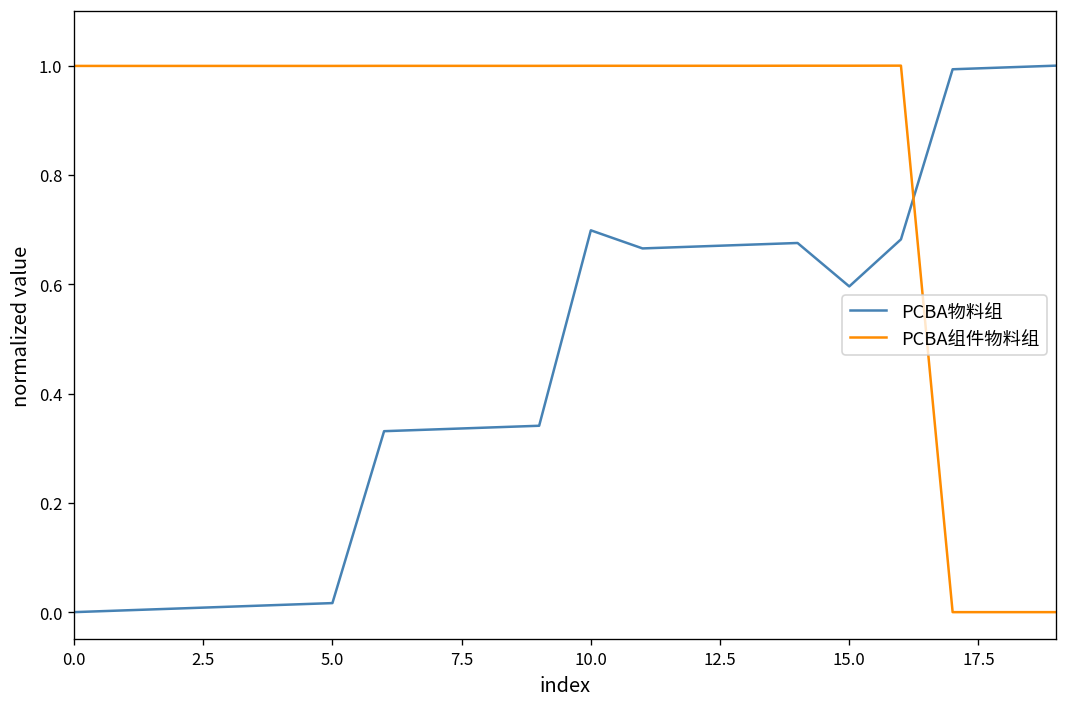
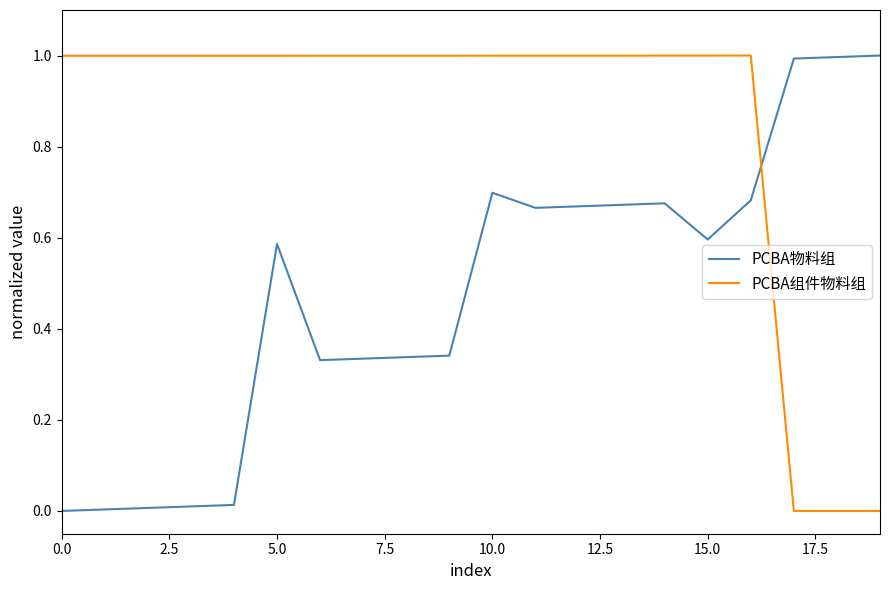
PCBA物料组, 5.0: 0.02 -> 0.59
